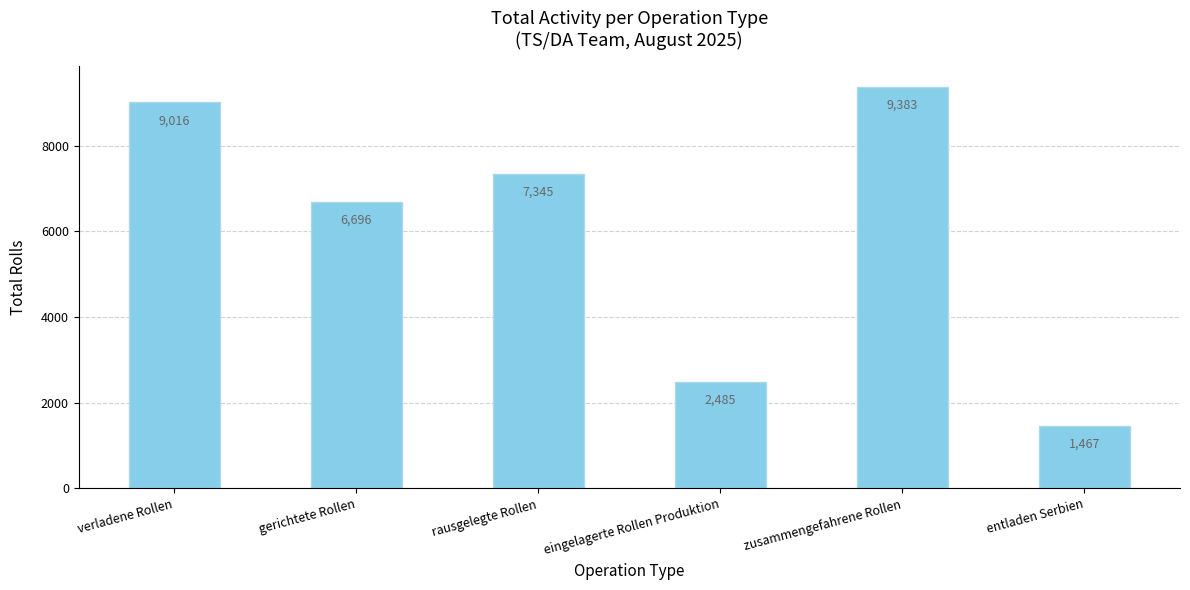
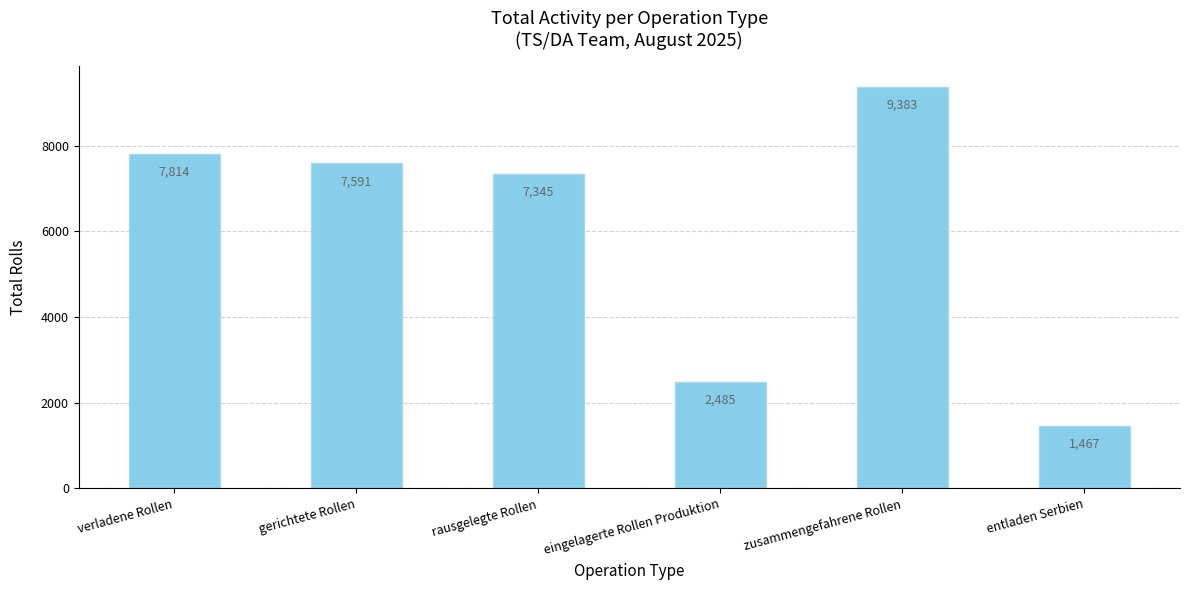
verladene Rollen: 9,016 -> 7,814
gerichtete Rollen: 6,696 -> 7,591
